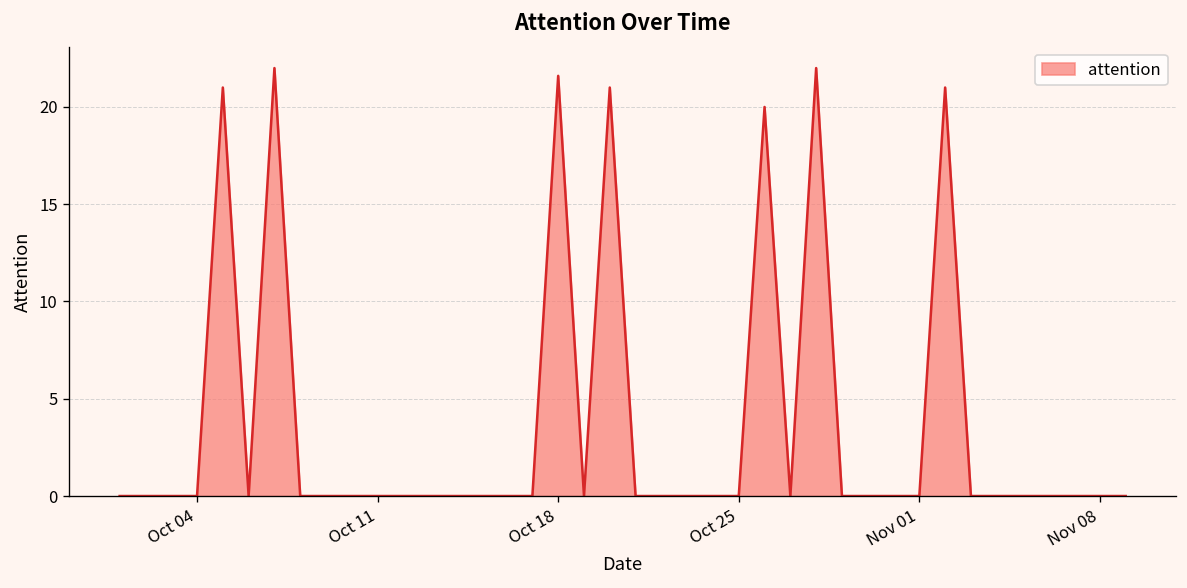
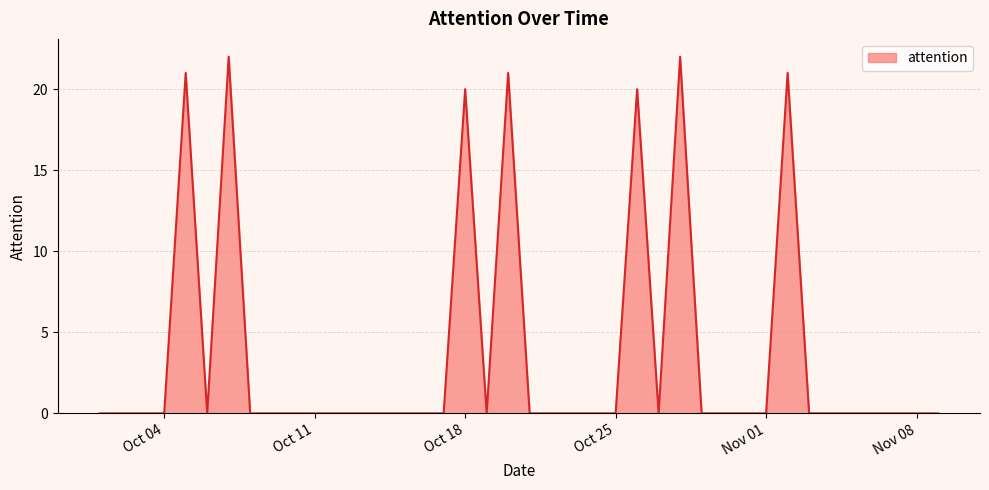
Oct 18: 21.6 -> 20.0
